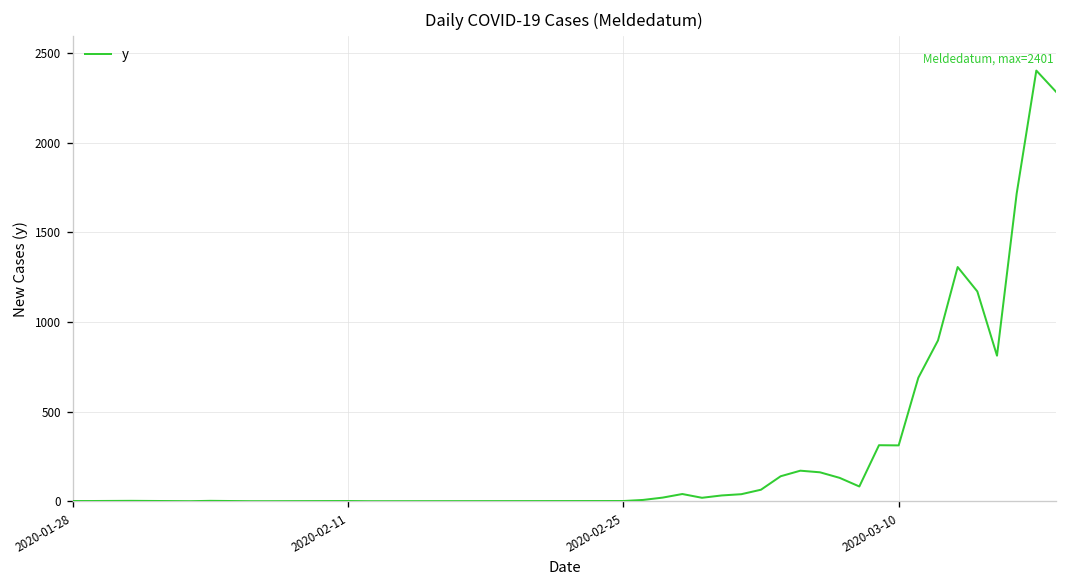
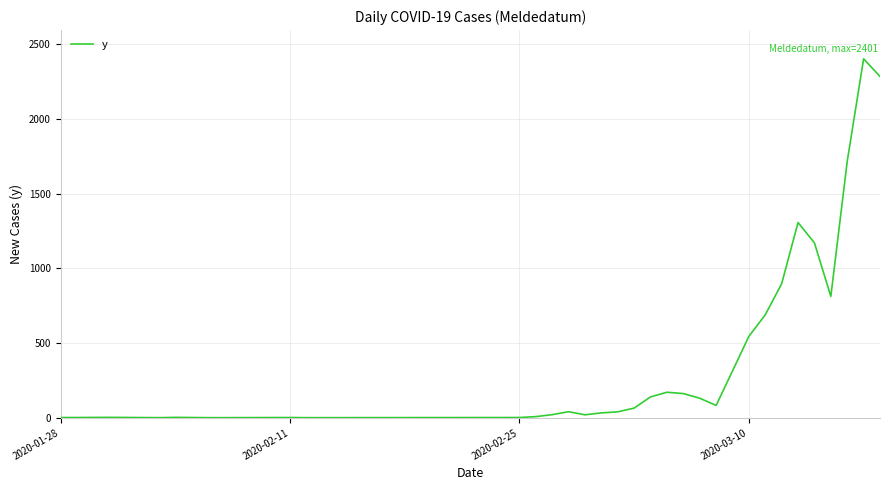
2020-03-10: 310 -> 550
